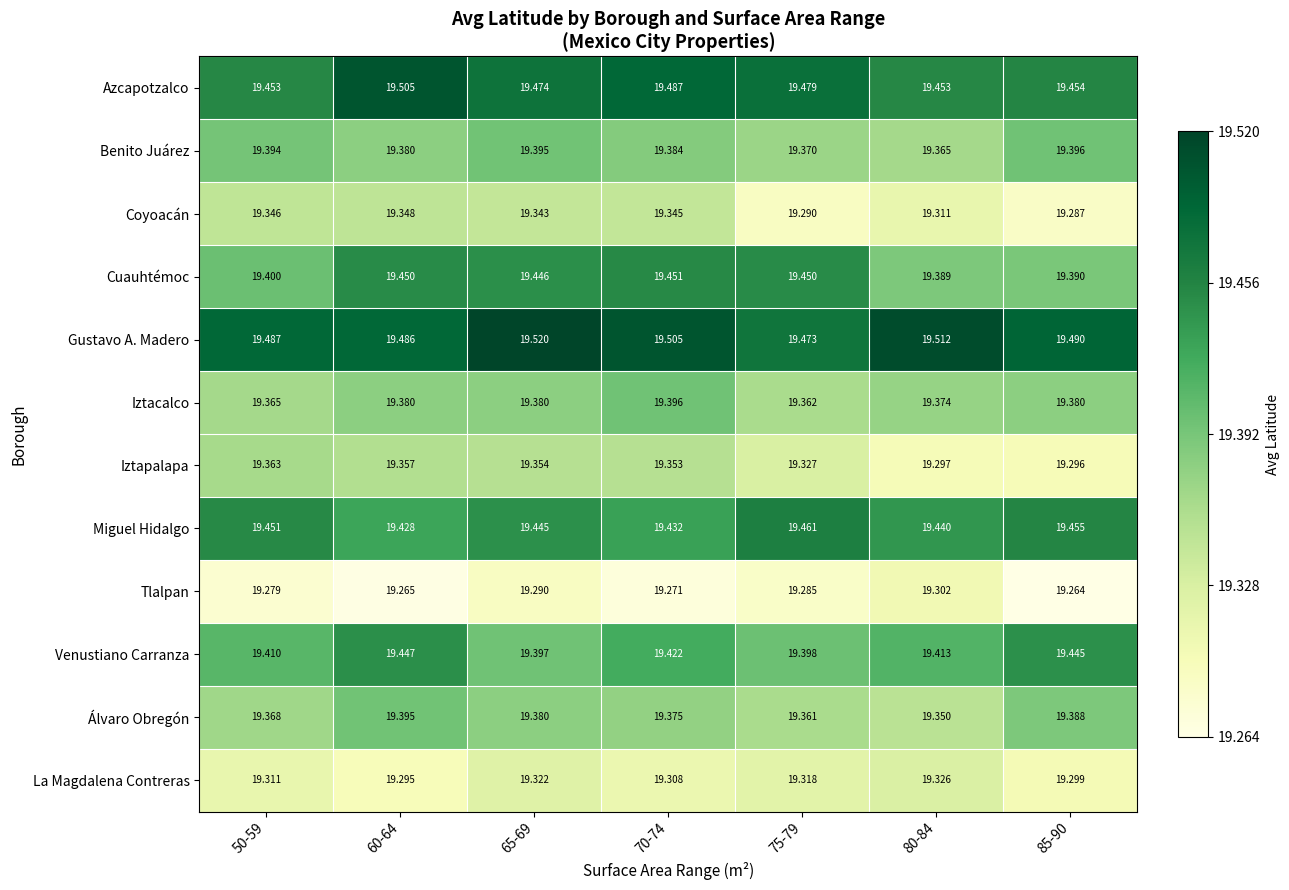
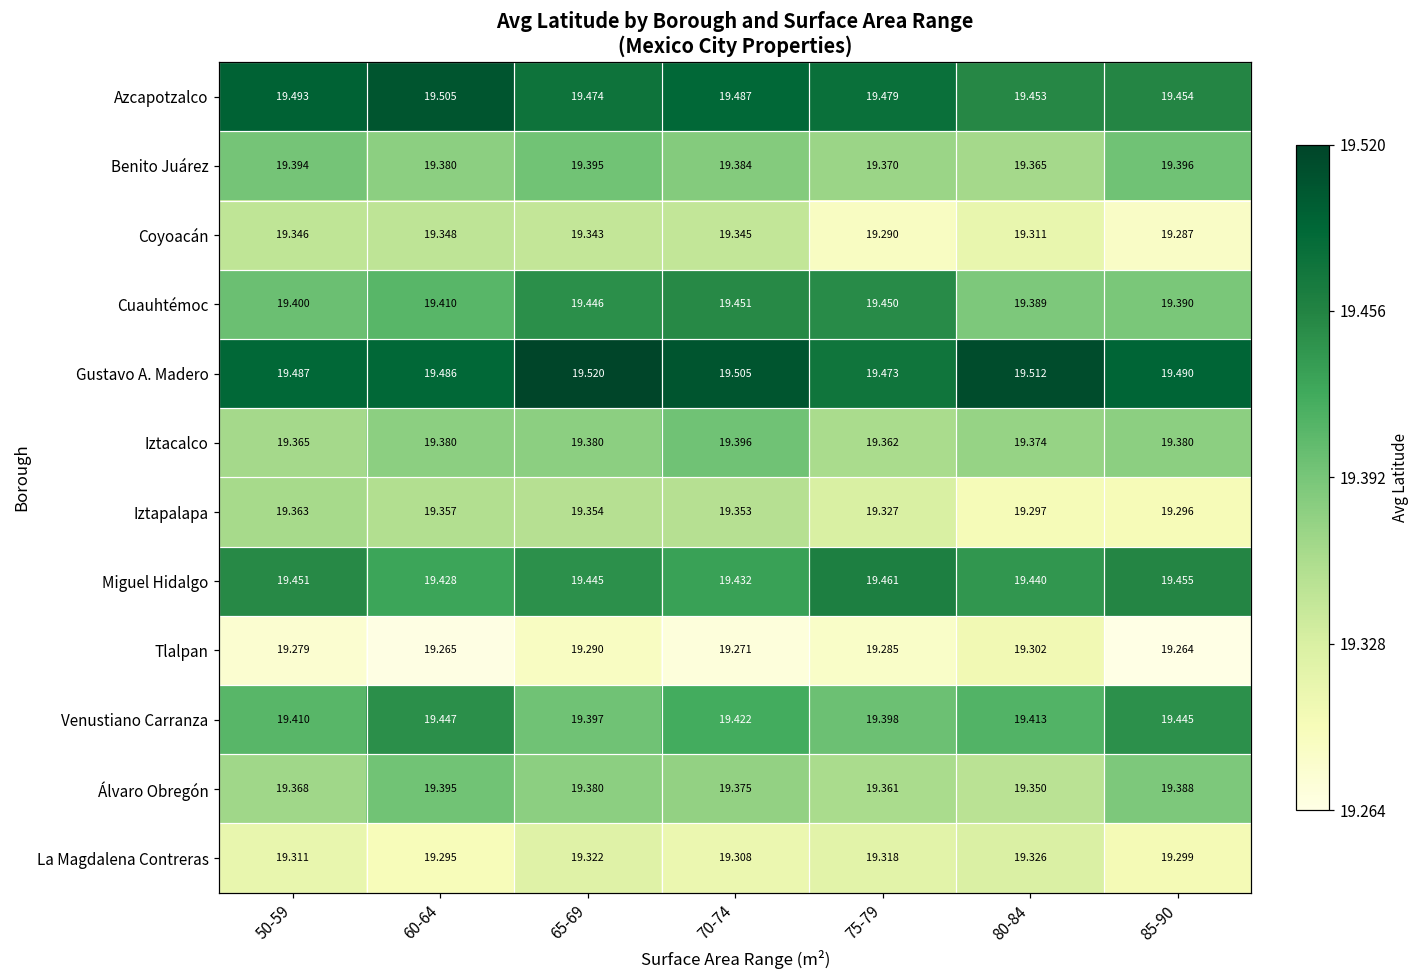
Azcapotzalco, 50-59: 19.453 -> 19.493
Cuauhtémoc, 60-64: 19.450 -> 19.410
